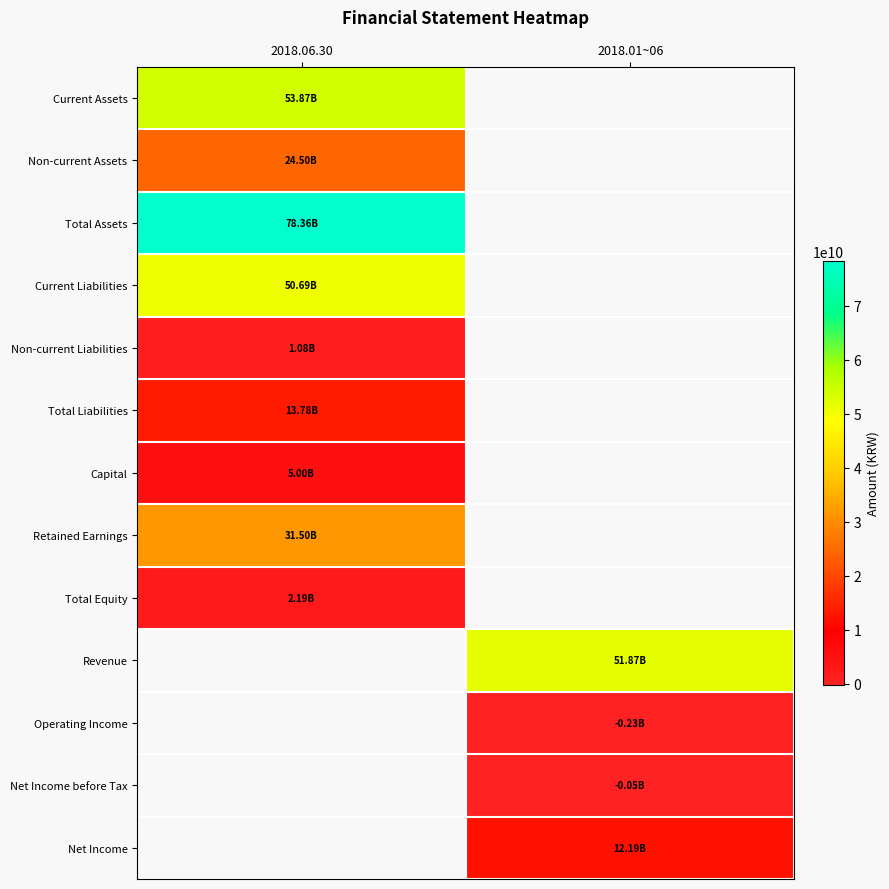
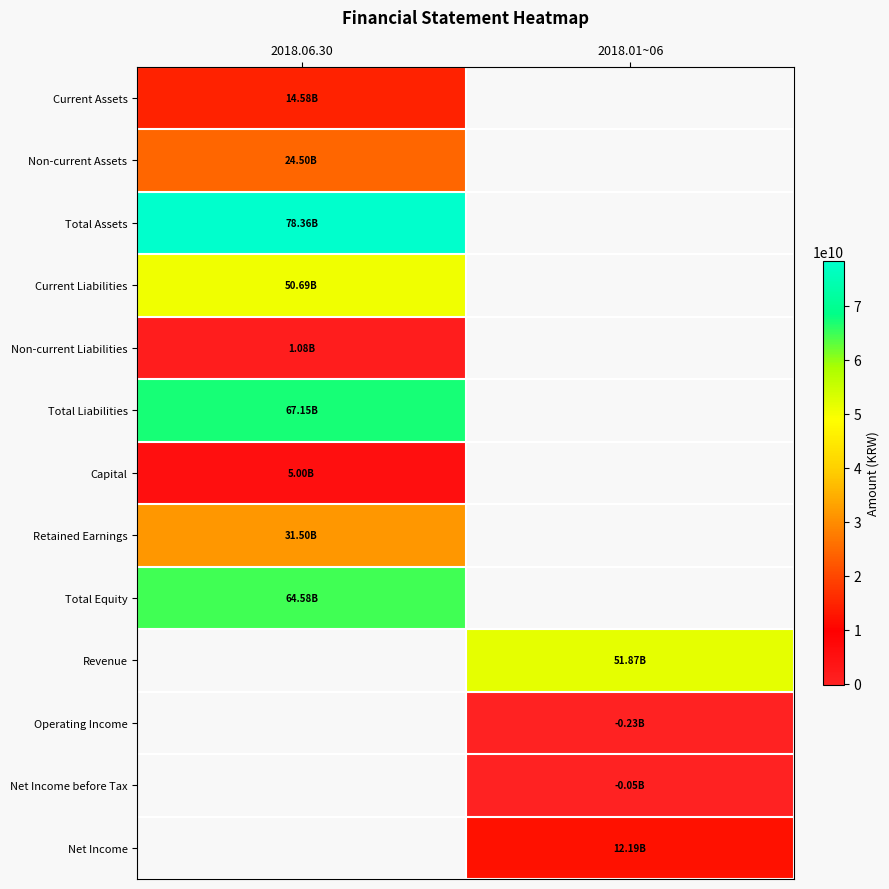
Current Assets, 2018.06.30: 53.87B -> 14.58B
Total Liabilities, 2018.06.30: 13.78B -> 67.15B
Total Equity, 2018.06.30: 2.19B -> 64.58B
